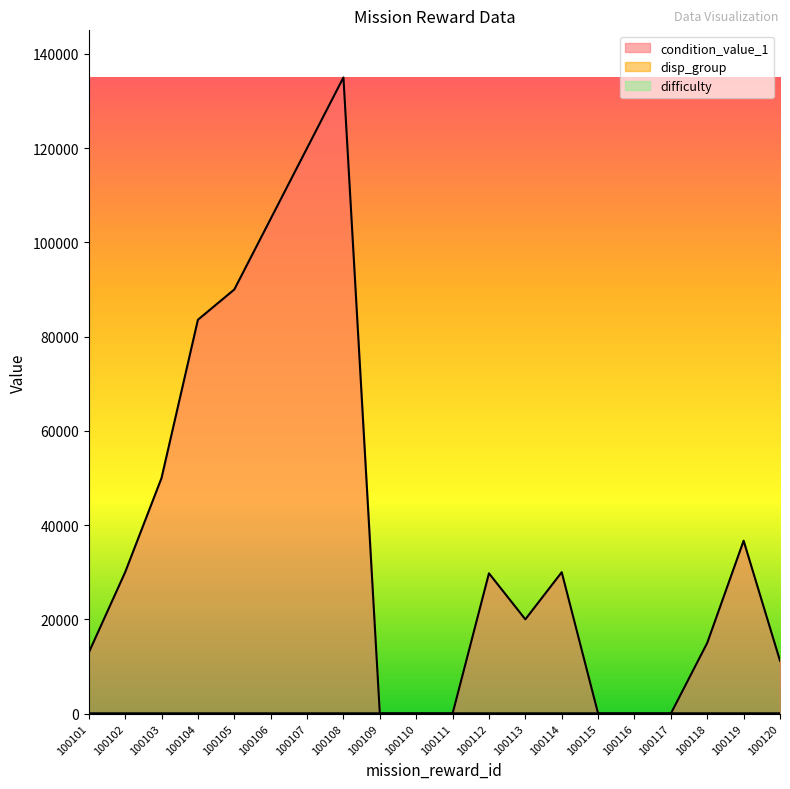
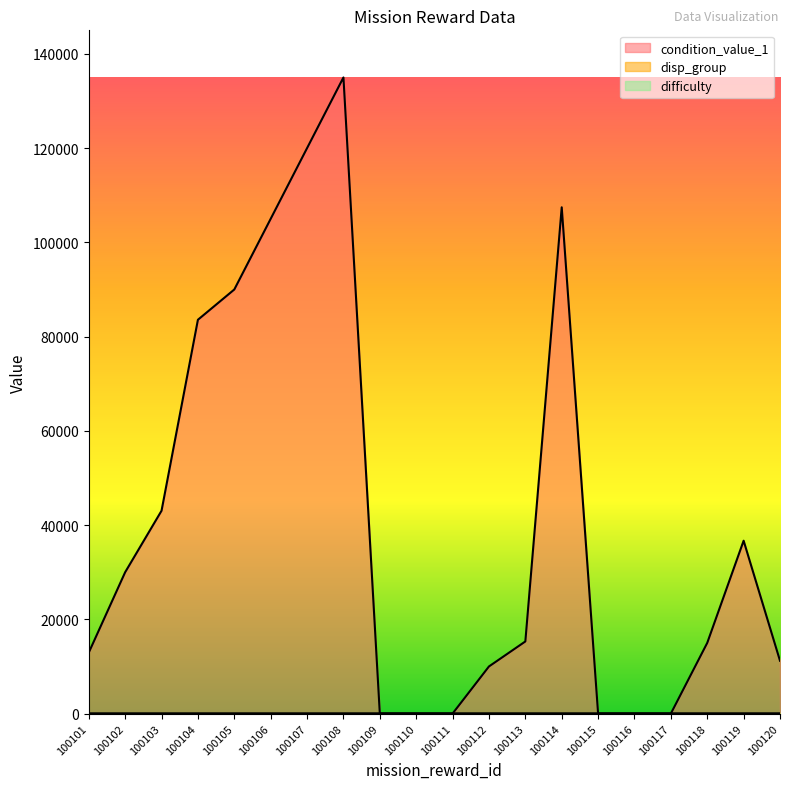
condition_value_1, 100103: 50000 -> 43000
condition_value_1, 100112: 30000 -> 10000
condition_value_1, 100113: 20000 -> 15000
condition_value_1, 100114: 30000 -> 107000
